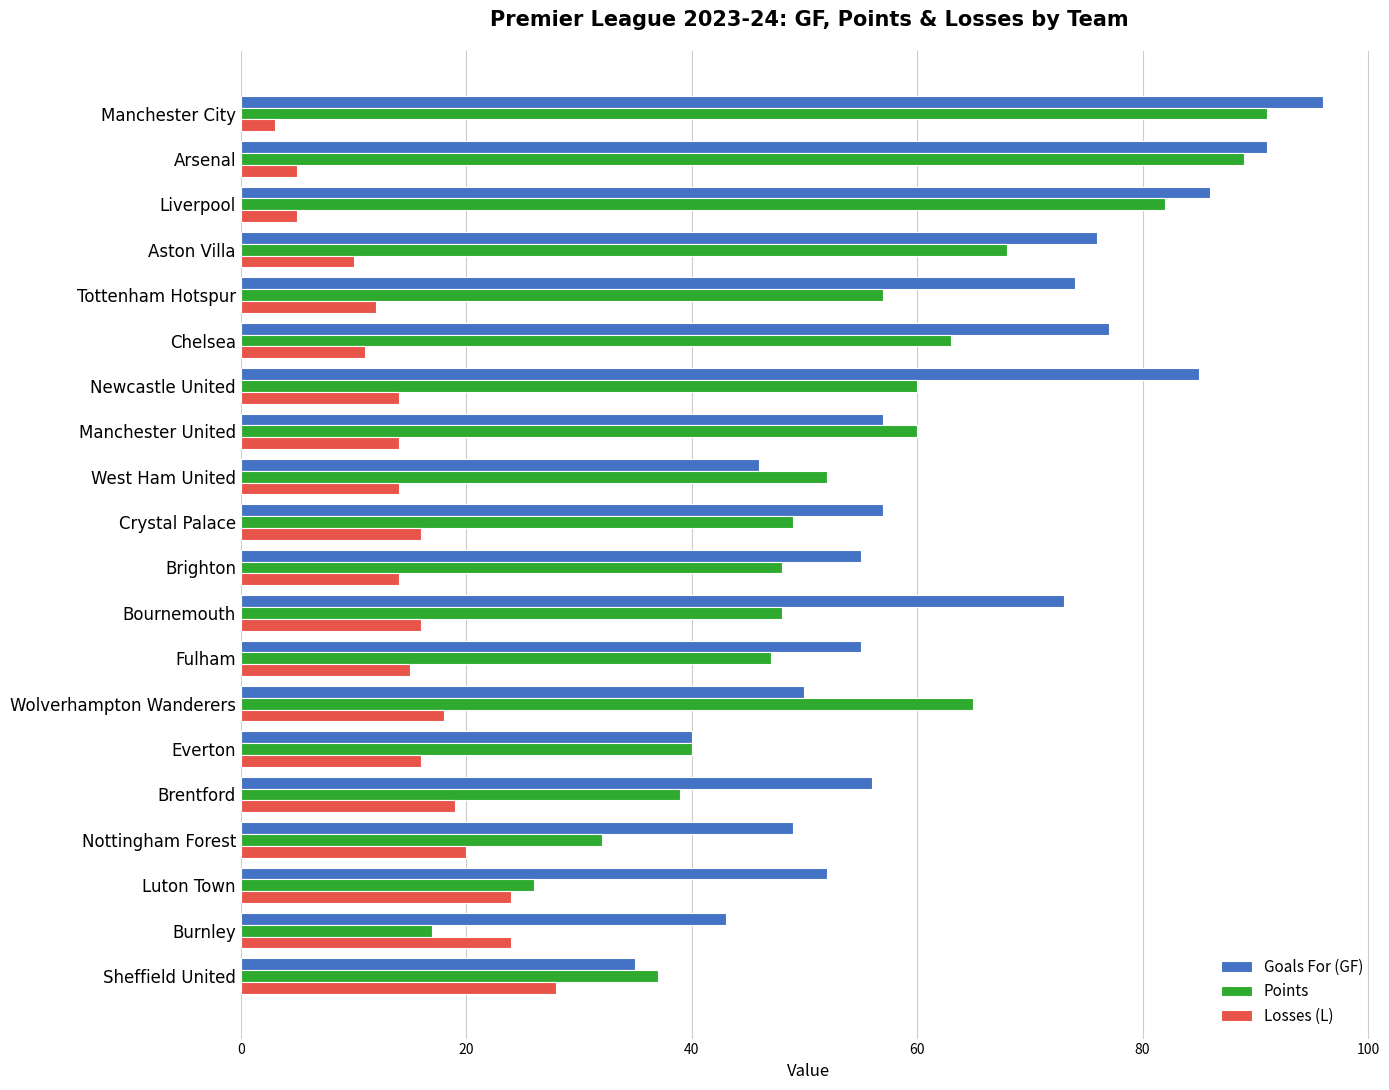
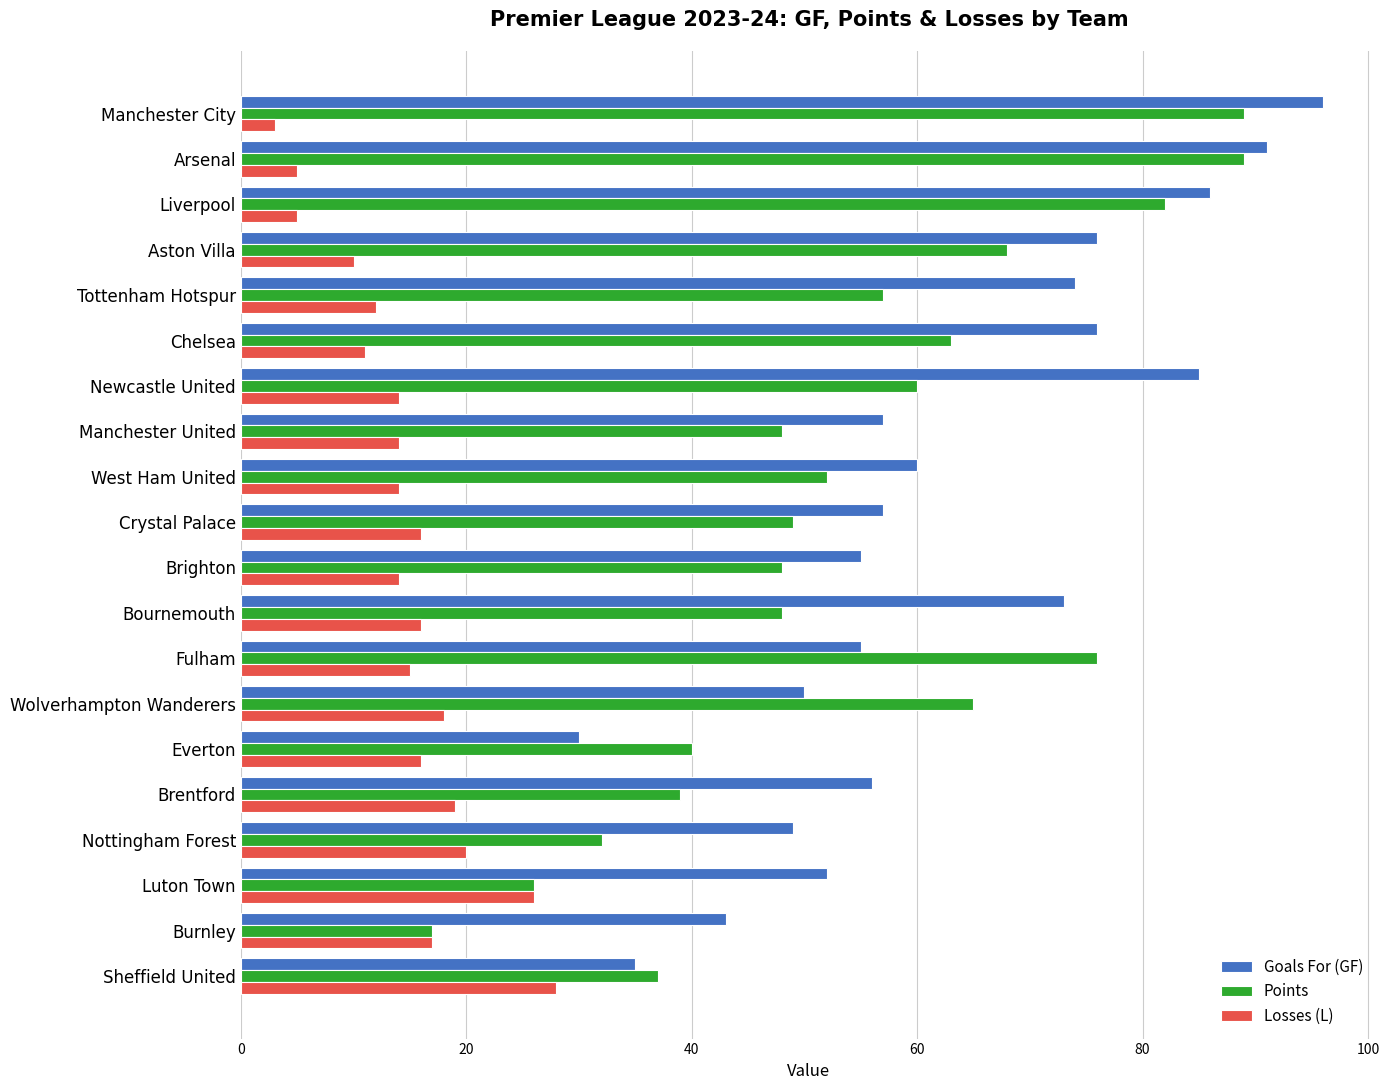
Points, Manchester City: 91 -> 89
Goals For (GF), Chelsea: 77 -> 76
Points, Manchester United: 60 -> 48
Goals For (GF), West Ham United: 46 -> 60
Points, Fulham: 47 -> 76
Goals For (GF), Everton: 40 -> 30
Losses (L), Luton Town: 24 -> 26
Losses (L), Burnley: 24 -> 17
